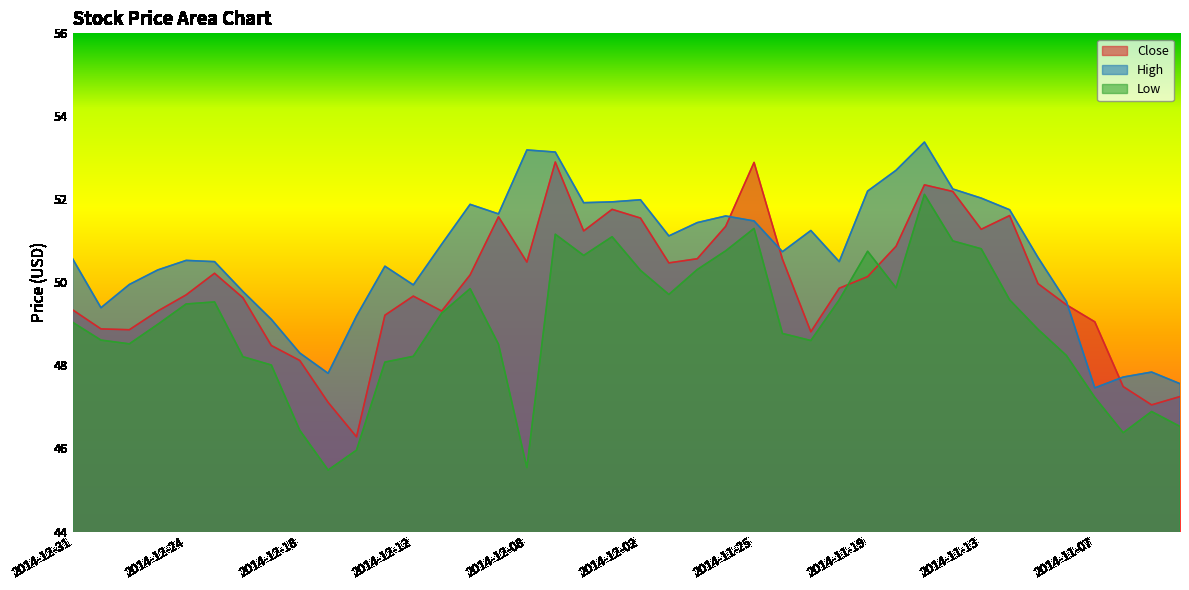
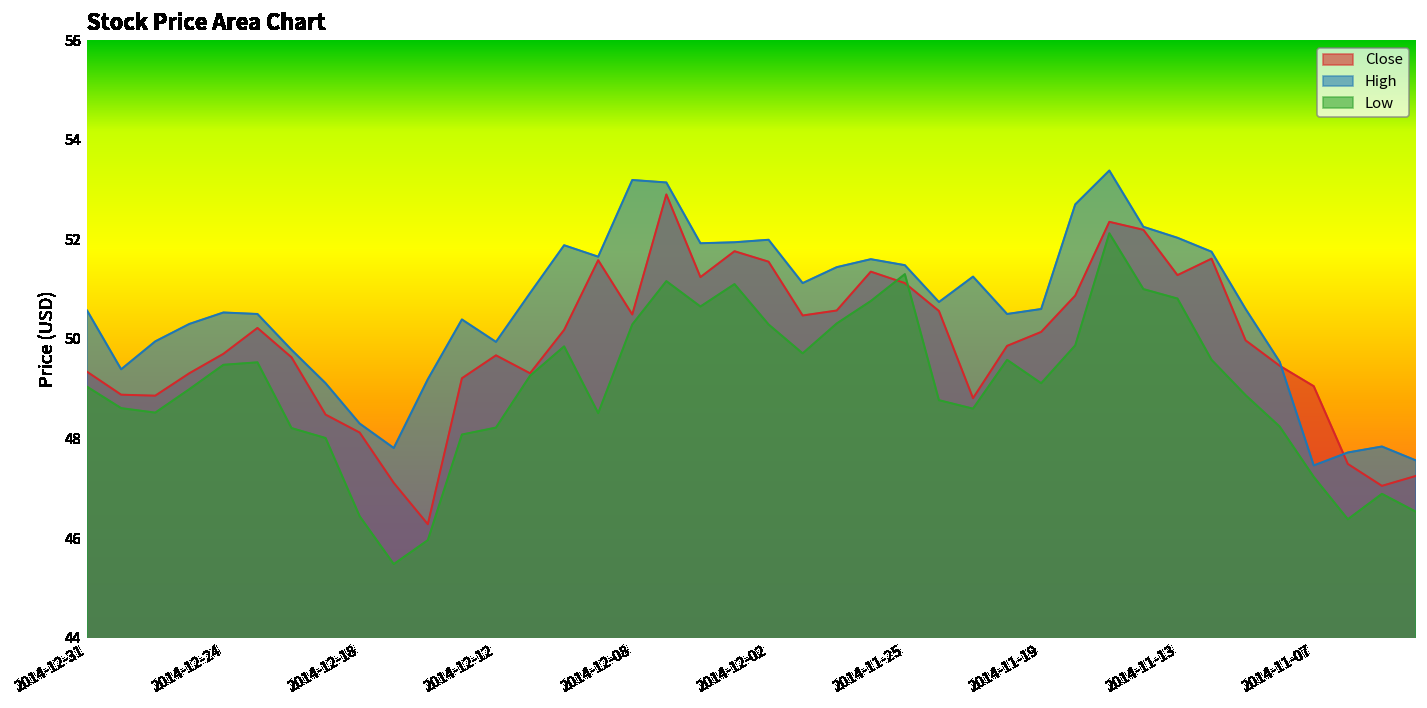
Low, 2014-12-08: 45.5 -> 50.3
Close, 2014-11-25: 52.9 -> 51.1
High, 2014-11-19: 52.2 -> 50.6
Low, 2014-11-19: 50.8 -> 49.1
